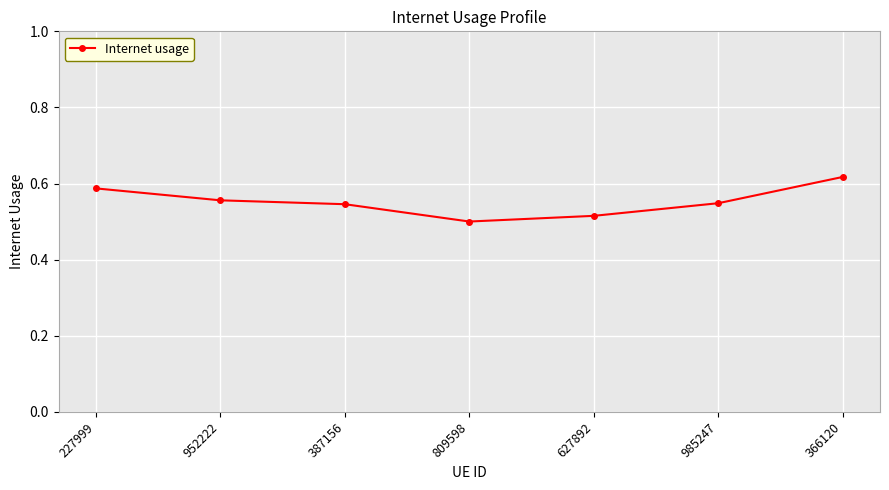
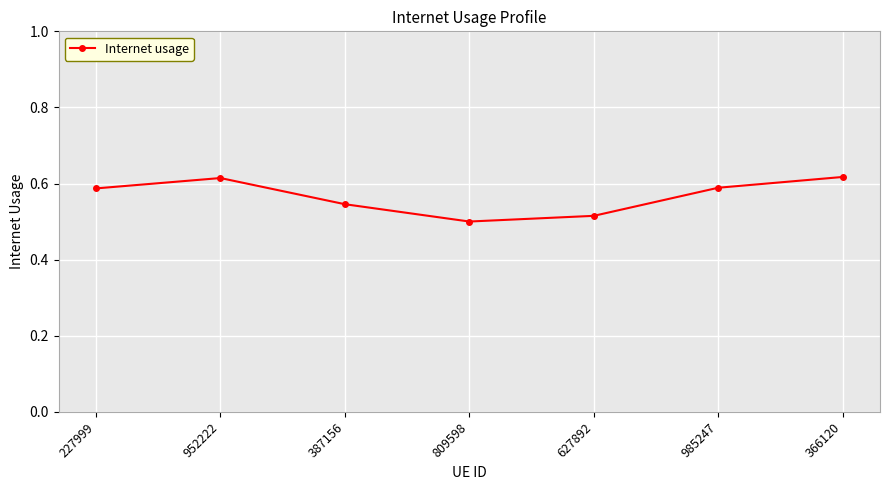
952222: 0.56 -> 0.61
985247: 0.55 -> 0.59
